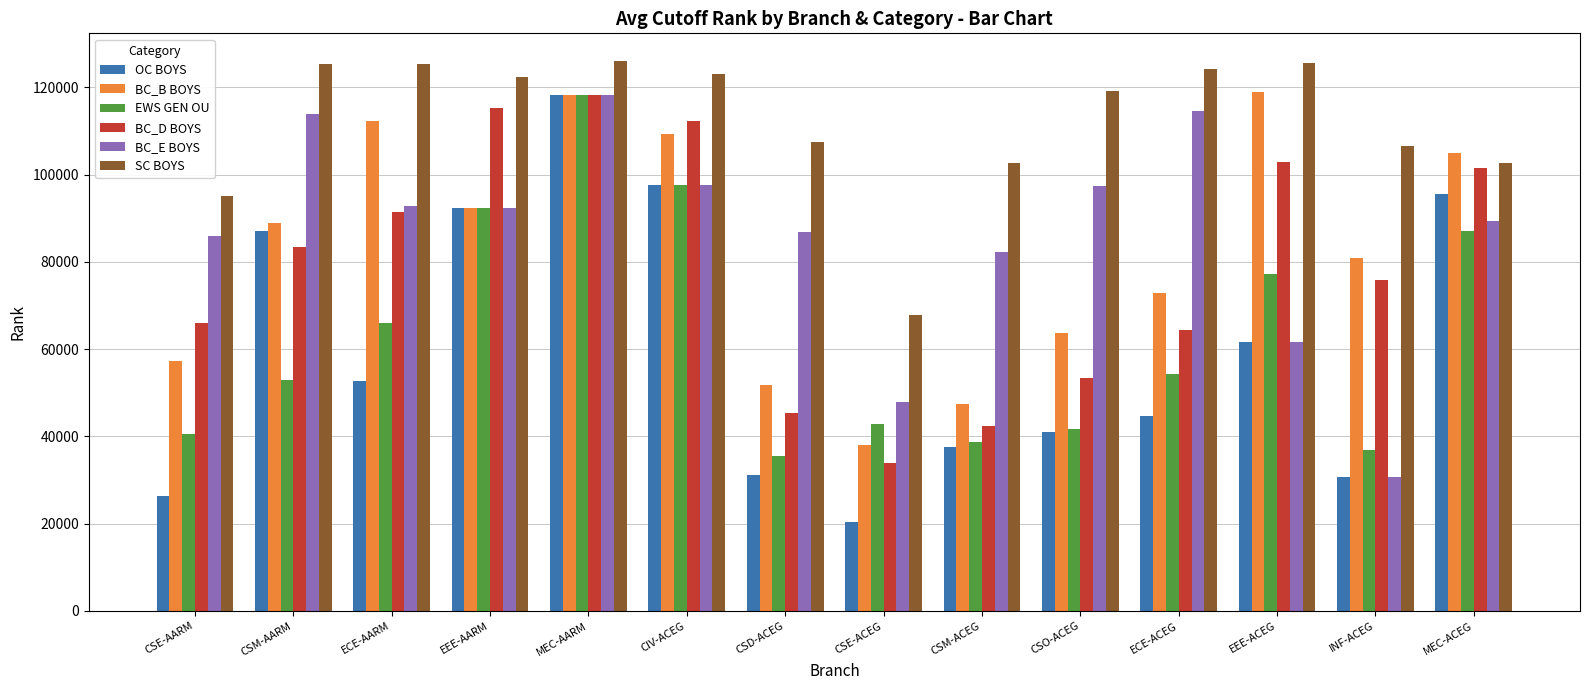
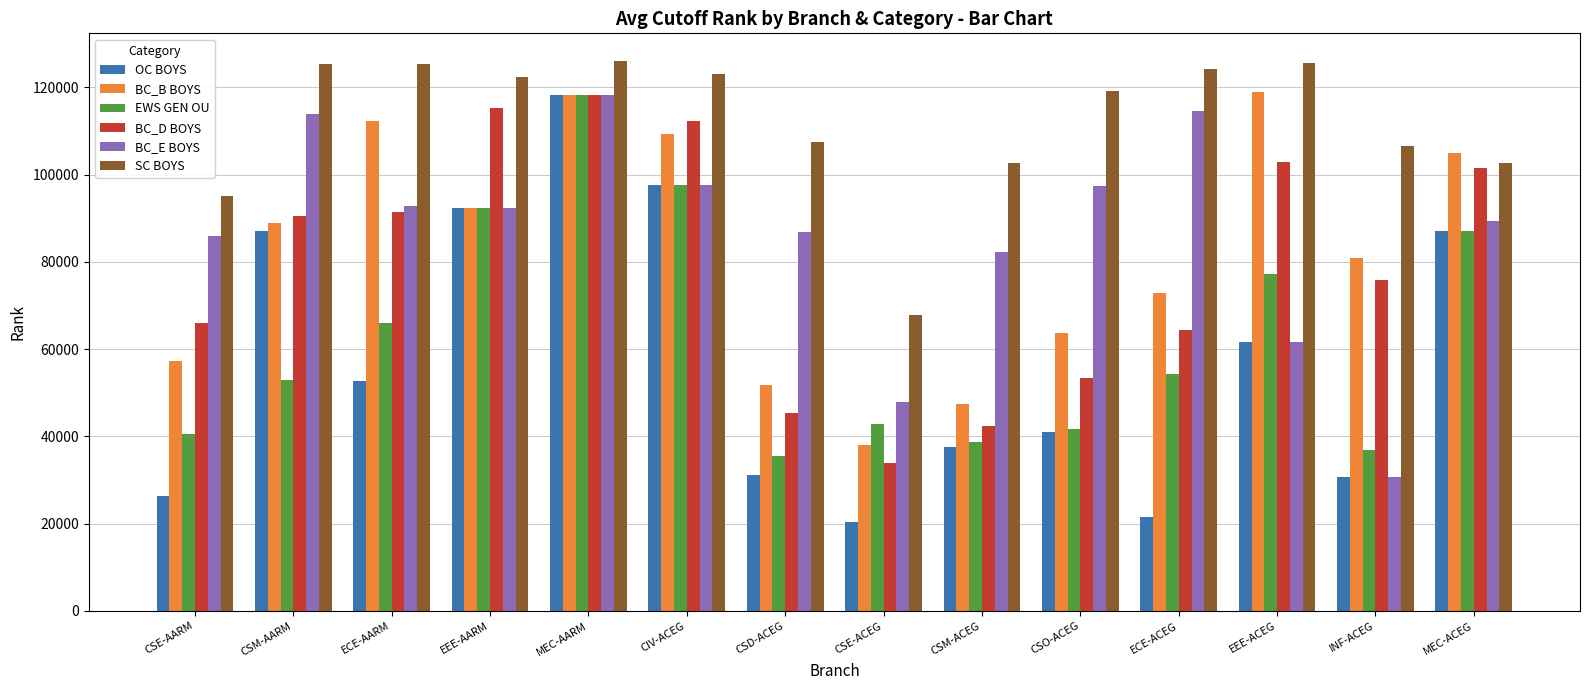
BC_D BOYS, CSM-AARM: 83000 -> 91000
OC BOYS, ECE-ACEG: 45000 -> 22000
OC BOYS, MEC-ACEG: 96000 -> 87000
